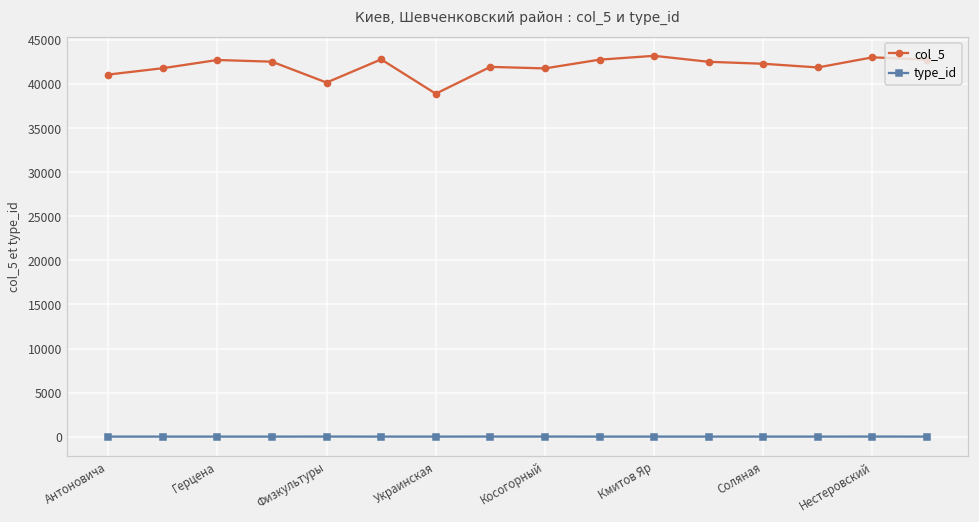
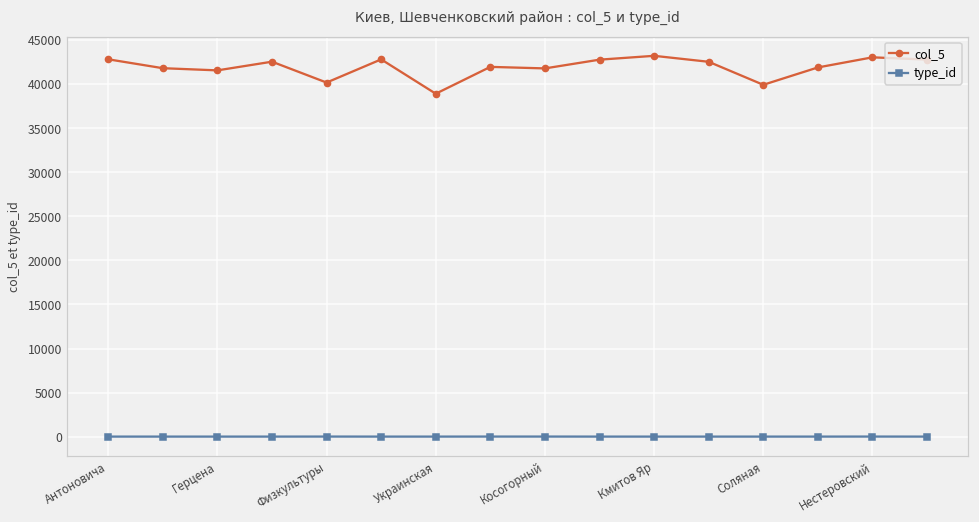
col_5, Антоновича: 41000 -> 43000
col_5, Герцена: 43000 -> 42000
col_5, Соляная: 42000 -> 40000
